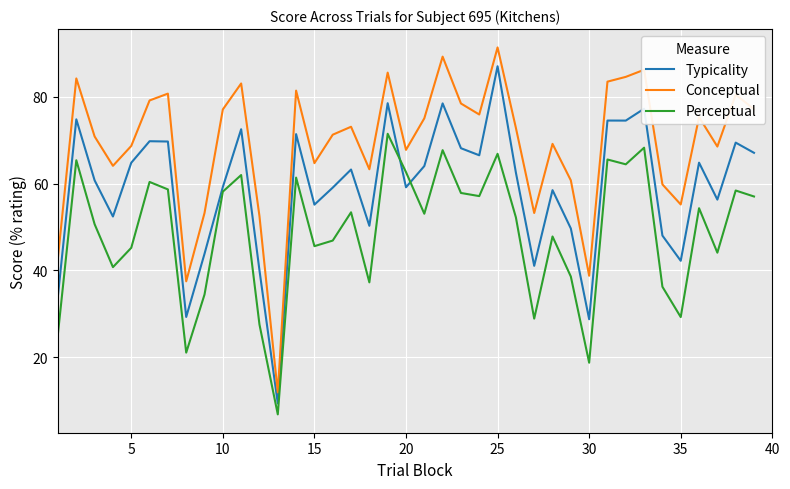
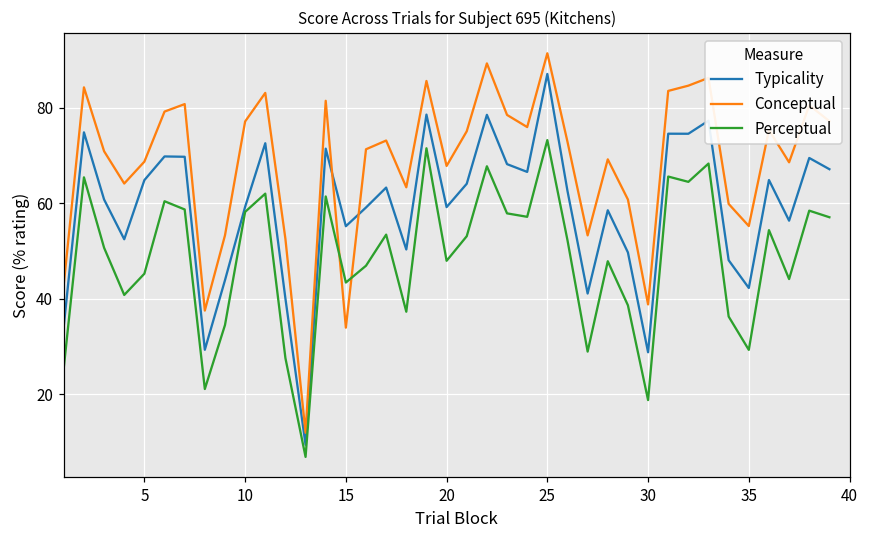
Conceptual, 15: 65 -> 34
Perceptual, 15: 46 -> 43
Perceptual, 20: 63 -> 48
Perceptual, 25: 67 -> 73
